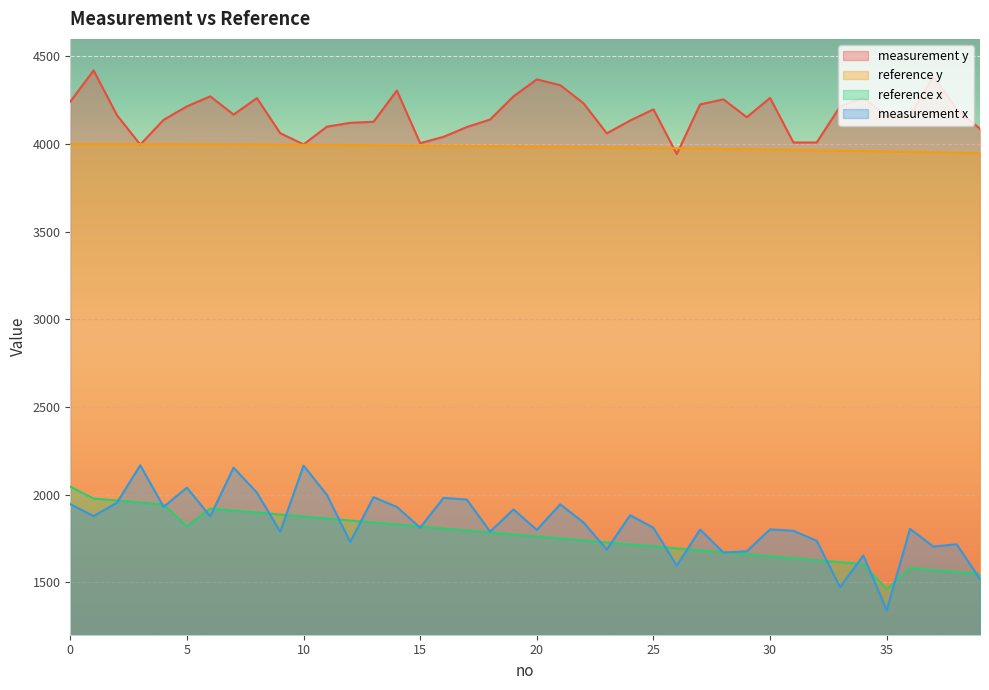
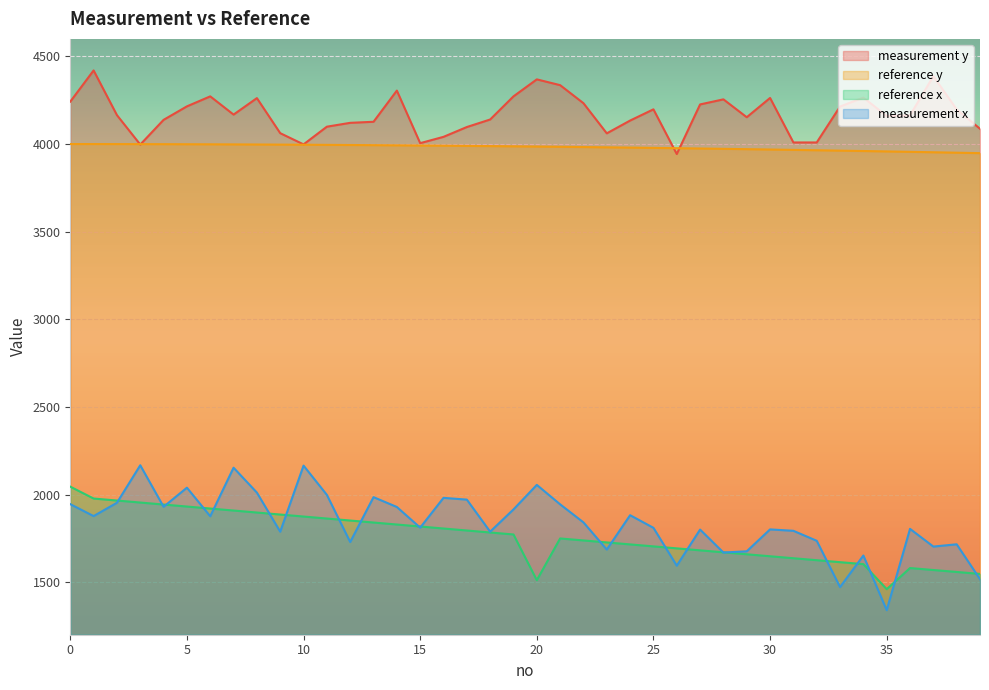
reference x, 5: 1820 -> 1930
reference x, 20: 1760 -> 1510
measurement x, 20: 1800 -> 2060
